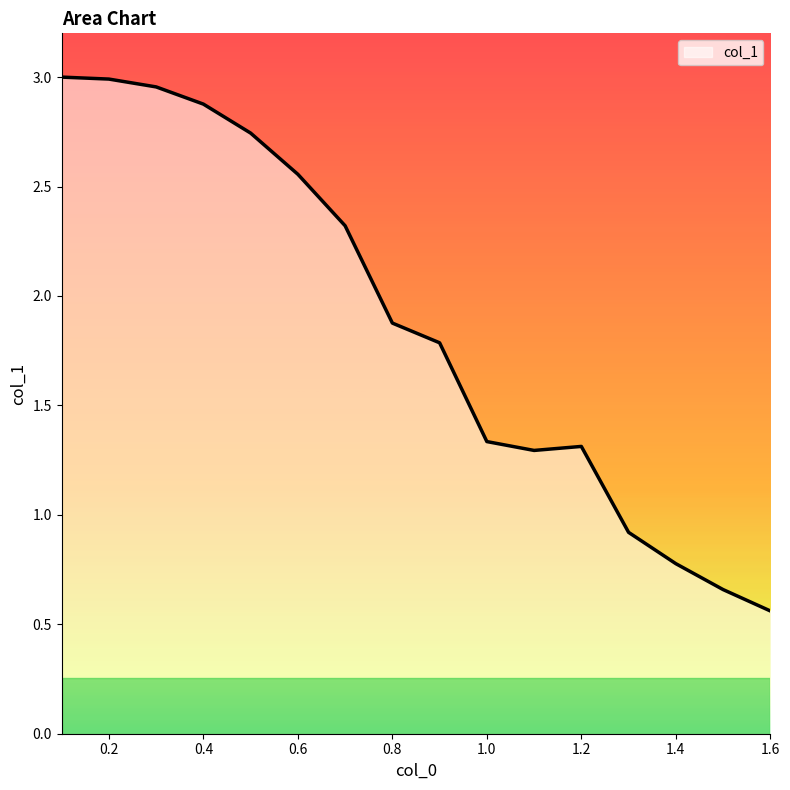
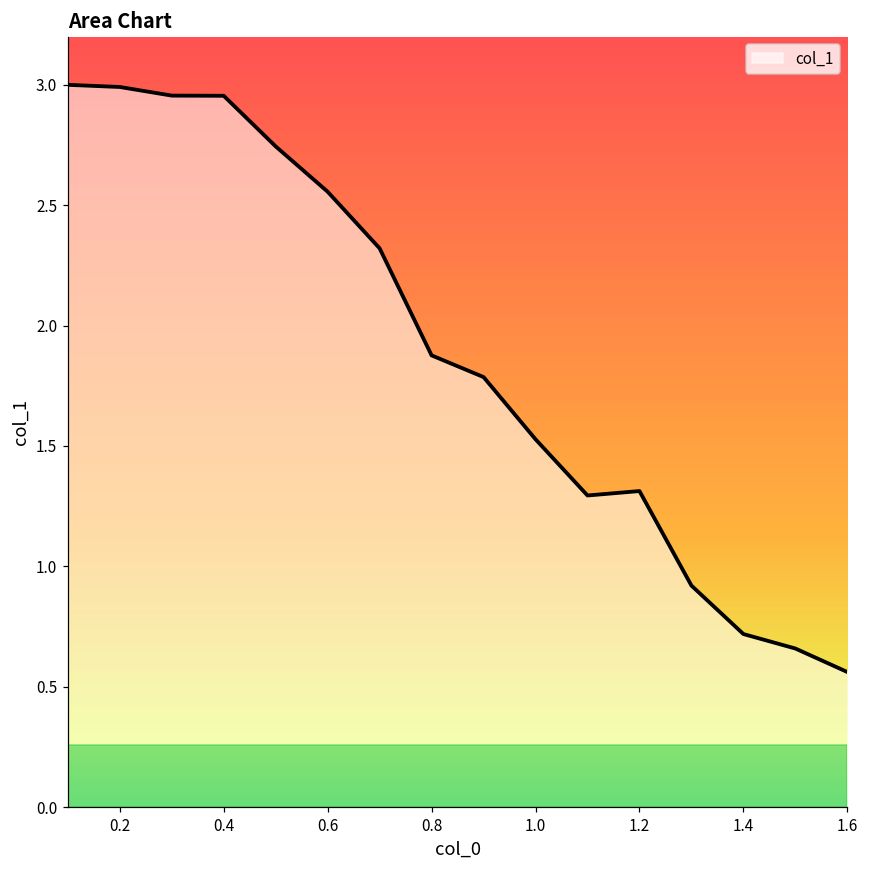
0.4: 2.88 -> 2.95
1.0: 1.33 -> 1.53
1.4: 0.78 -> 0.72
